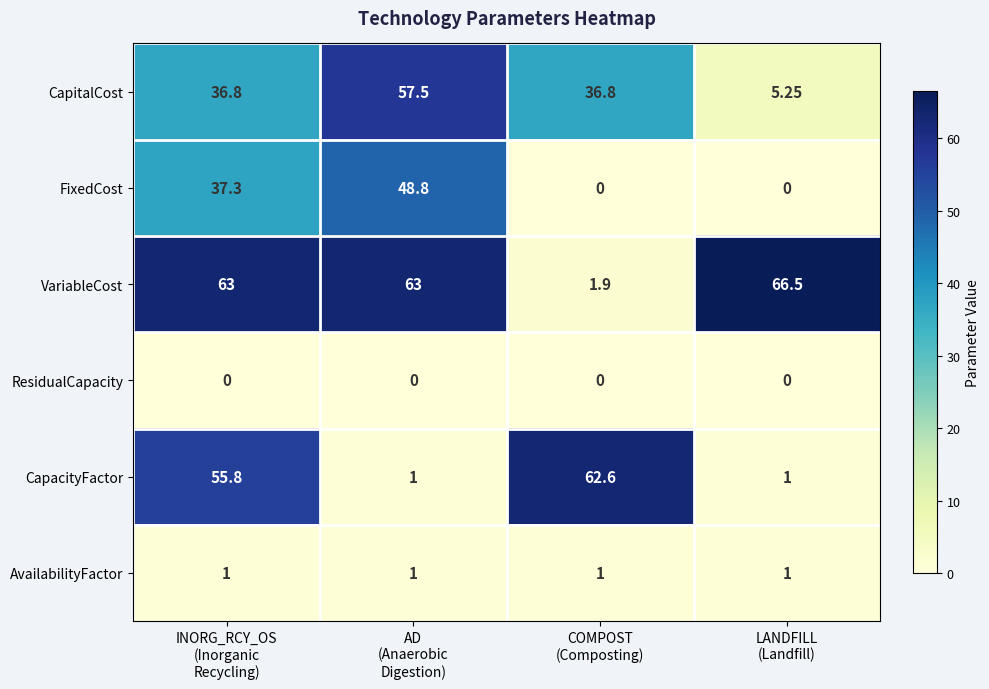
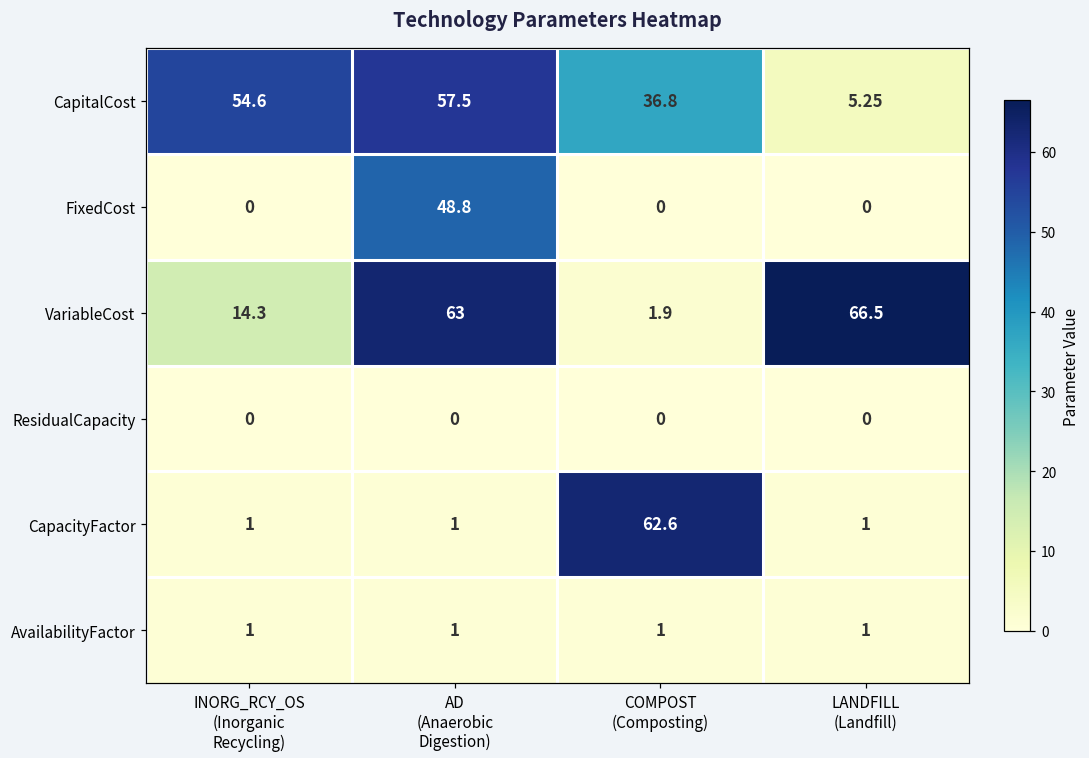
CapitalCost, INORG_RCY_OS (Inorganic Recycling): 36.8 -> 54.6
FixedCost, INORG_RCY_OS (Inorganic Recycling): 37.3 -> 0
VariableCost, INORG_RCY_OS (Inorganic Recycling): 63 -> 14.3
CapacityFactor, INORG_RCY_OS (Inorganic Recycling): 55.8 -> 1
